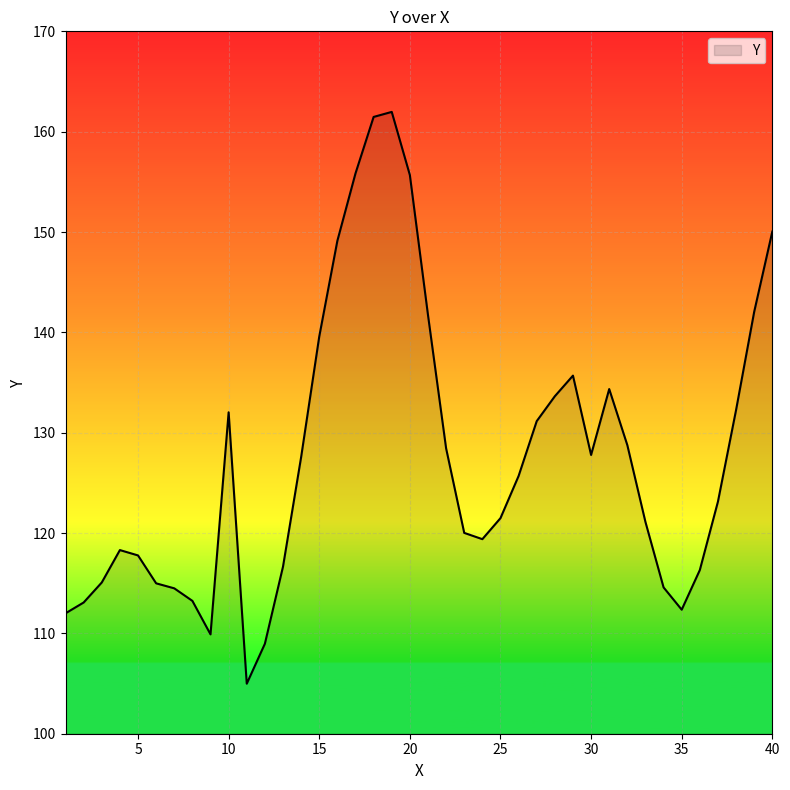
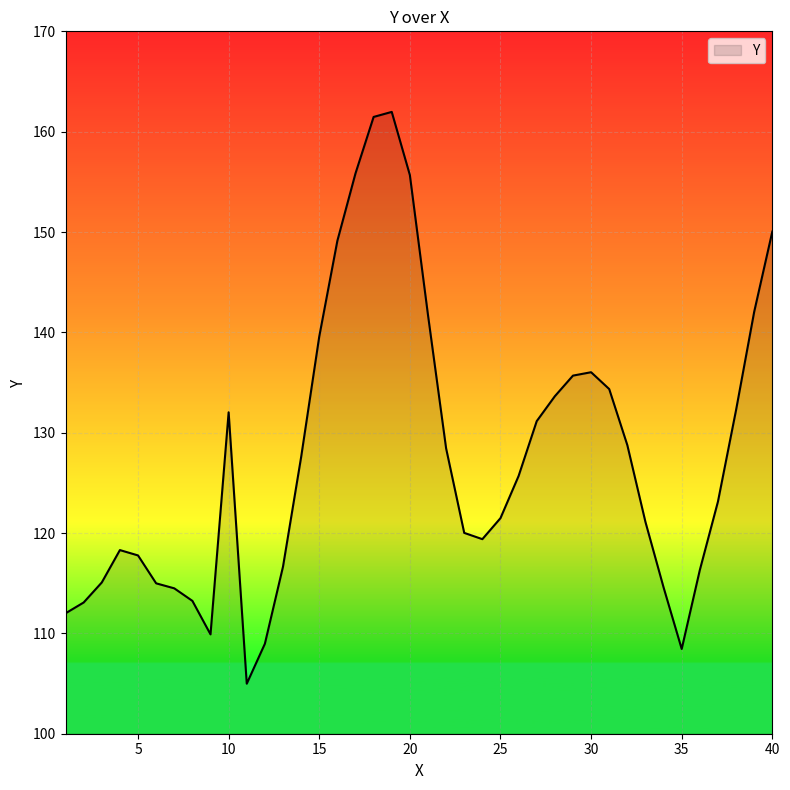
30: 127.8 -> 136.0
35: 112.4 -> 108.4
